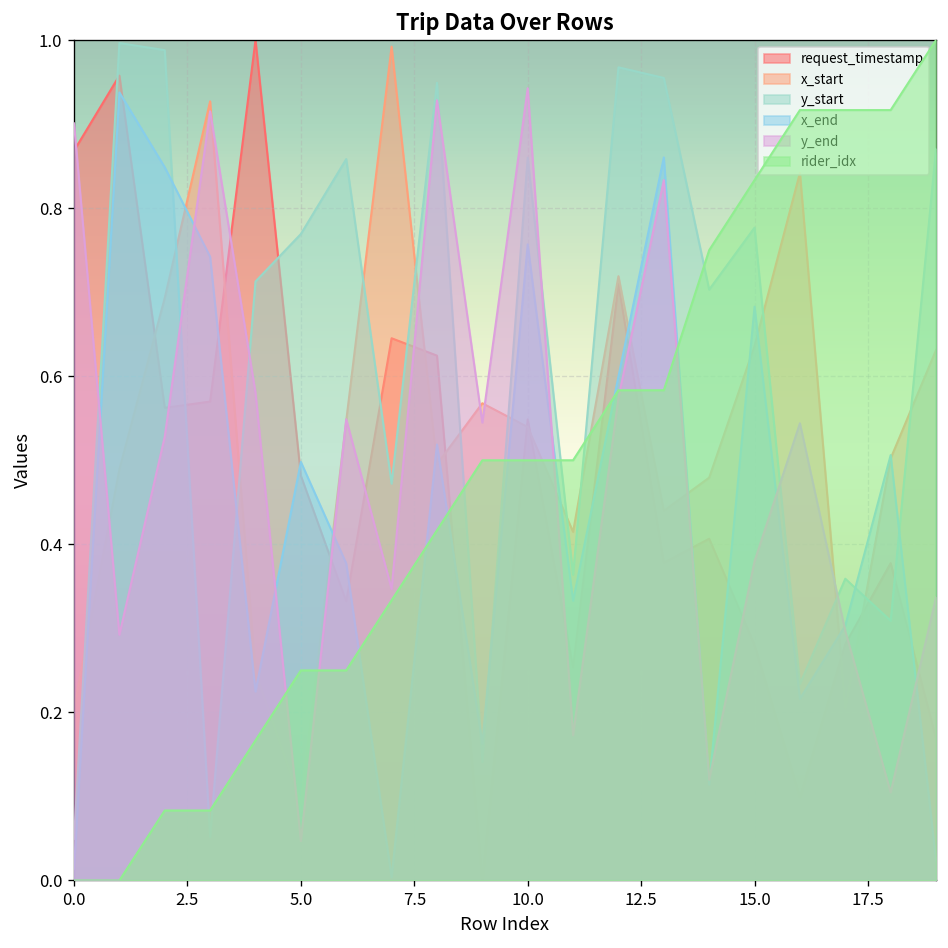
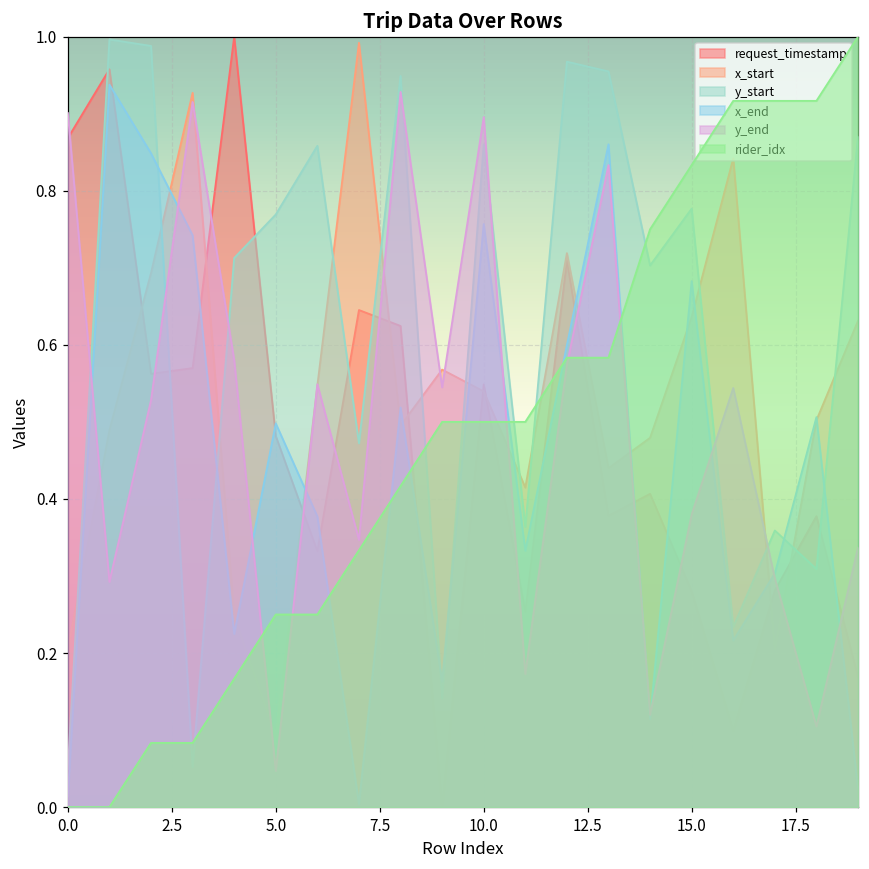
y_end, 10.0: 0.94 -> 0.90
